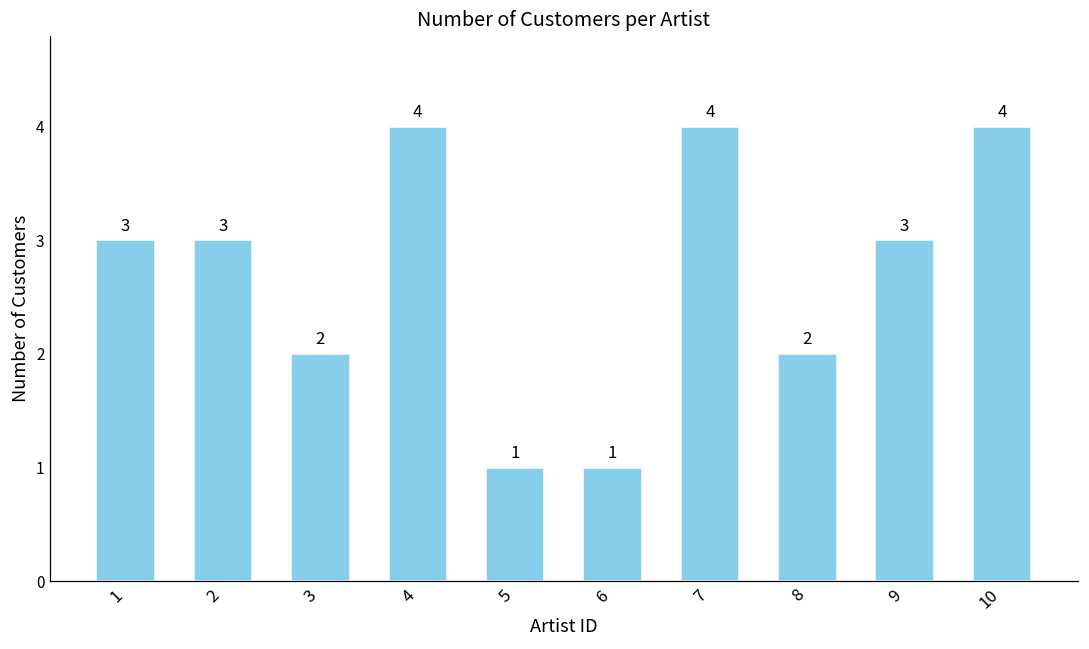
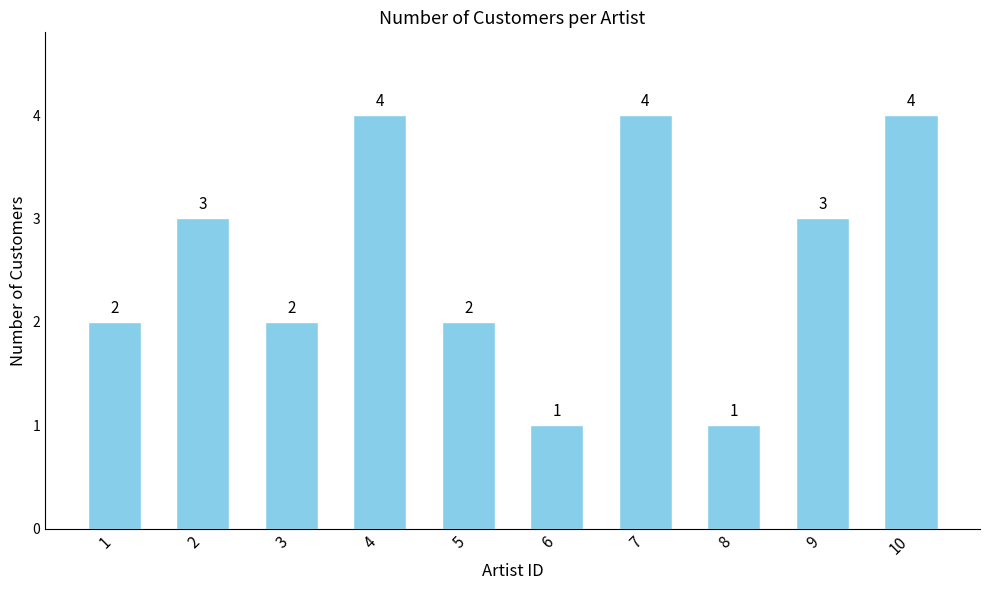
1: 3 -> 2
5: 1 -> 2
8: 2 -> 1
